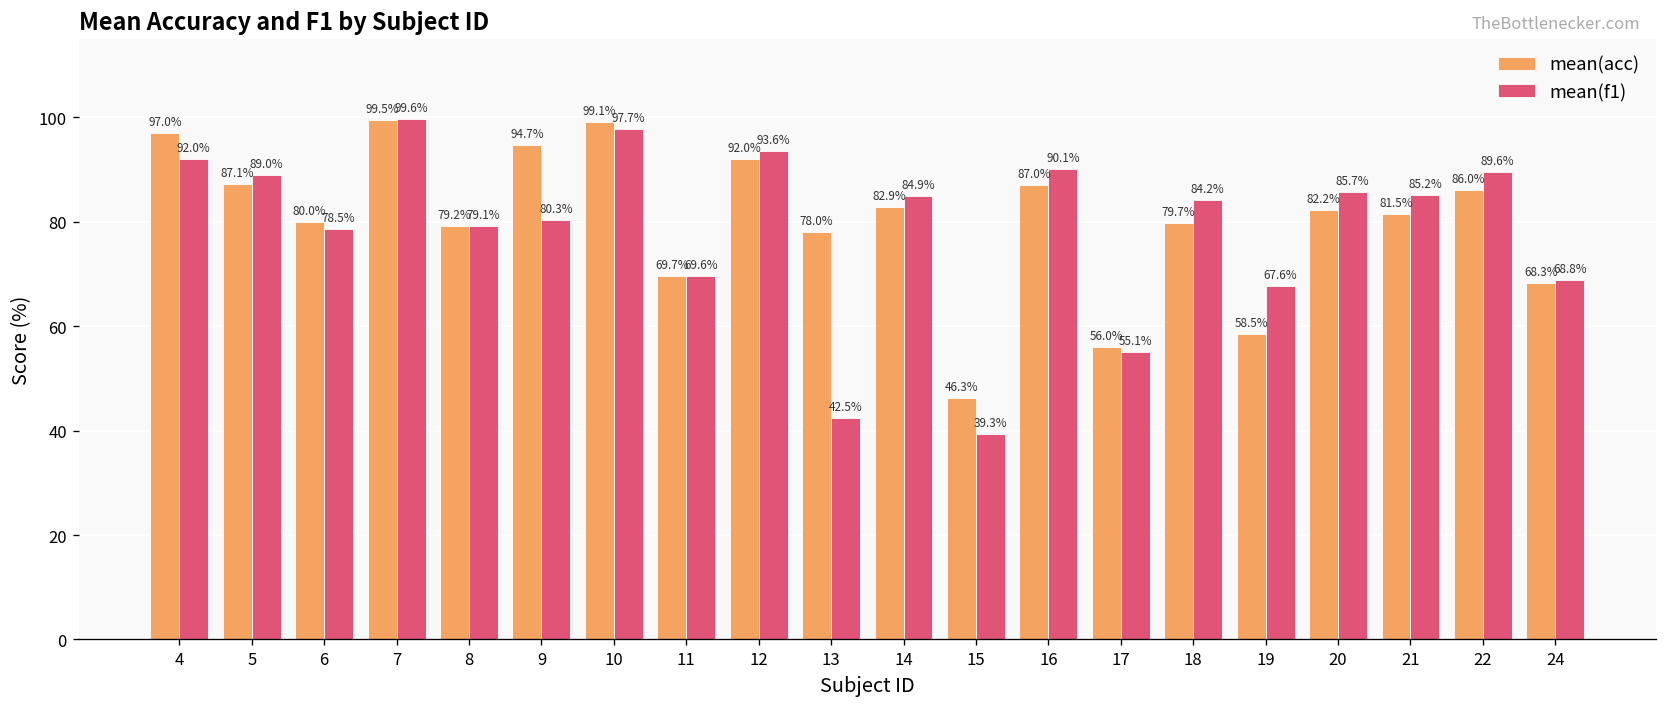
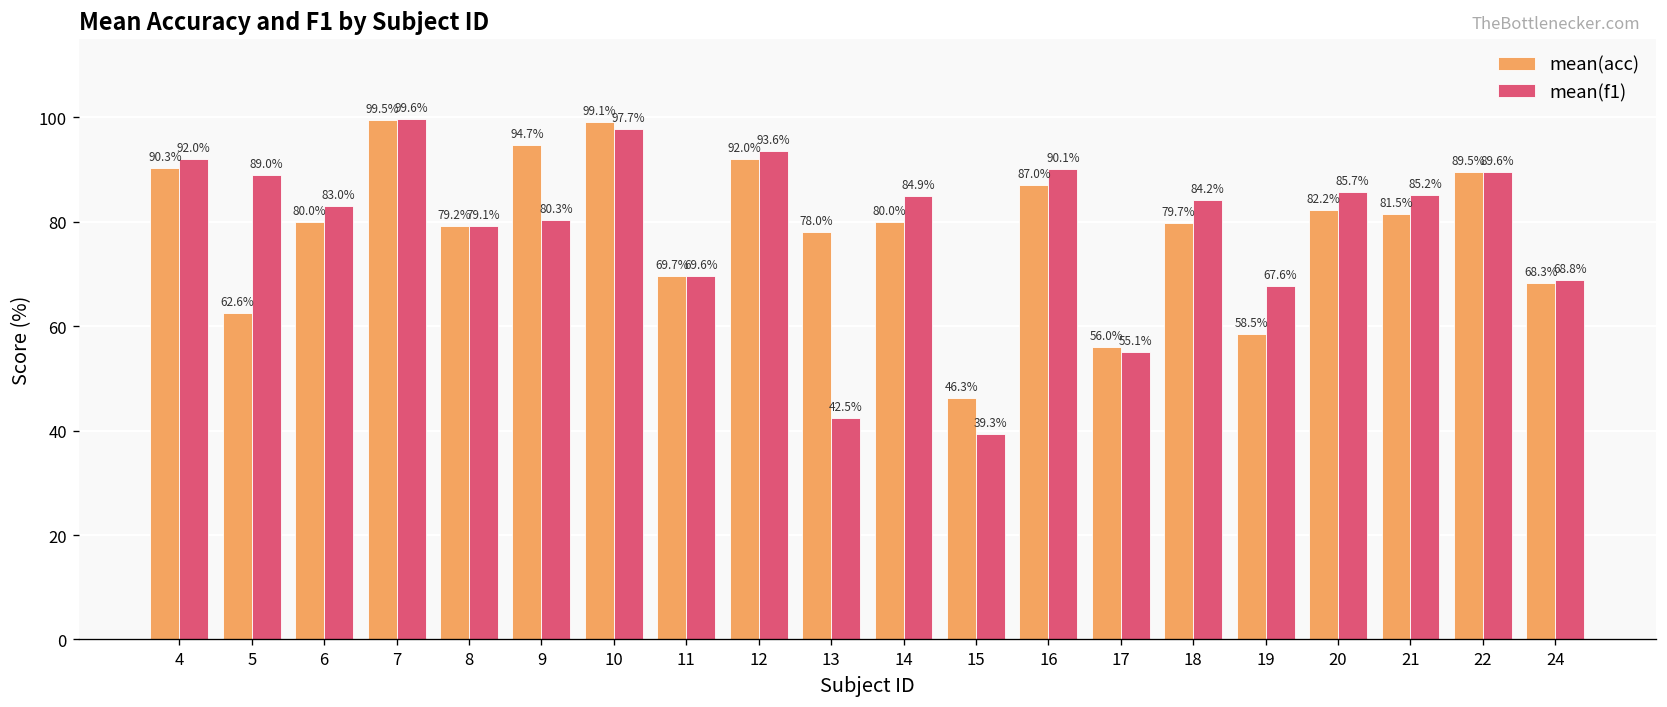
mean(acc), 4: 97.0% -> 90.3%
mean(acc), 5: 87.1% -> 62.6%
mean(f1), 6: 78.5% -> 83.0%
mean(acc), 14: 82.9% -> 80.0%
mean(acc), 22: 86.0% -> 89.5%
